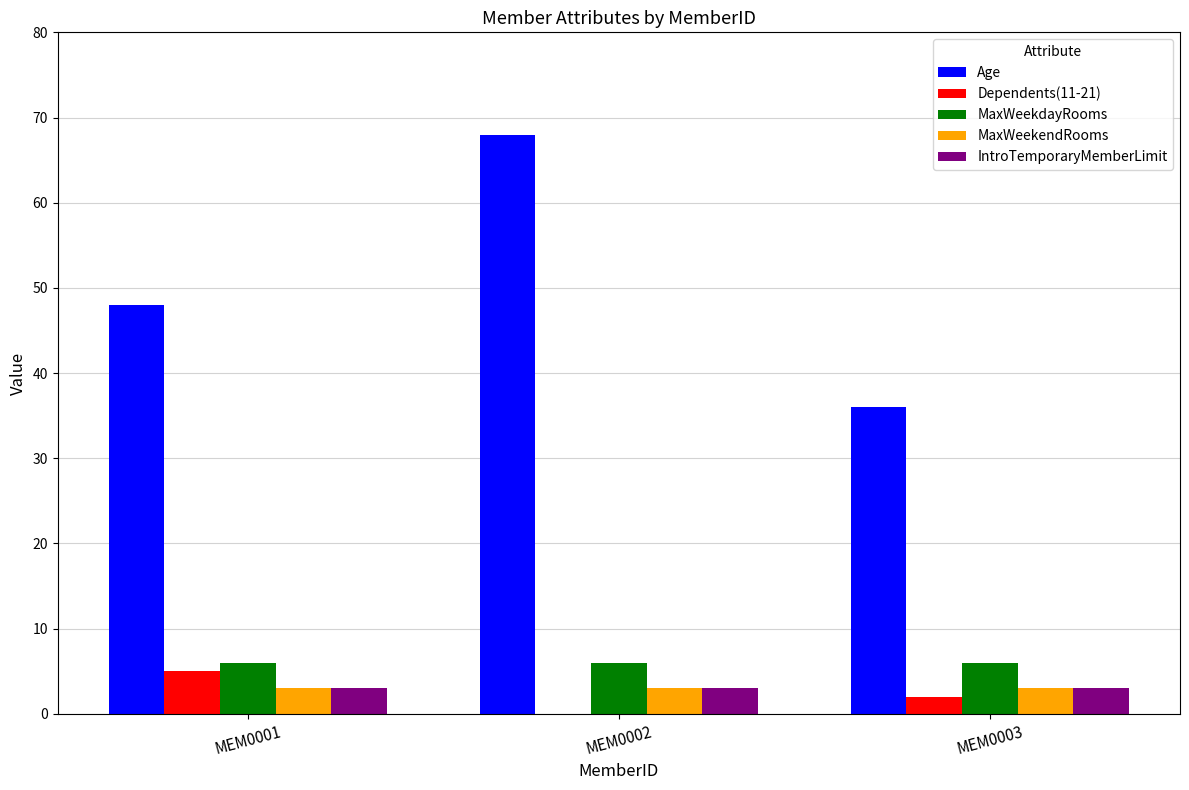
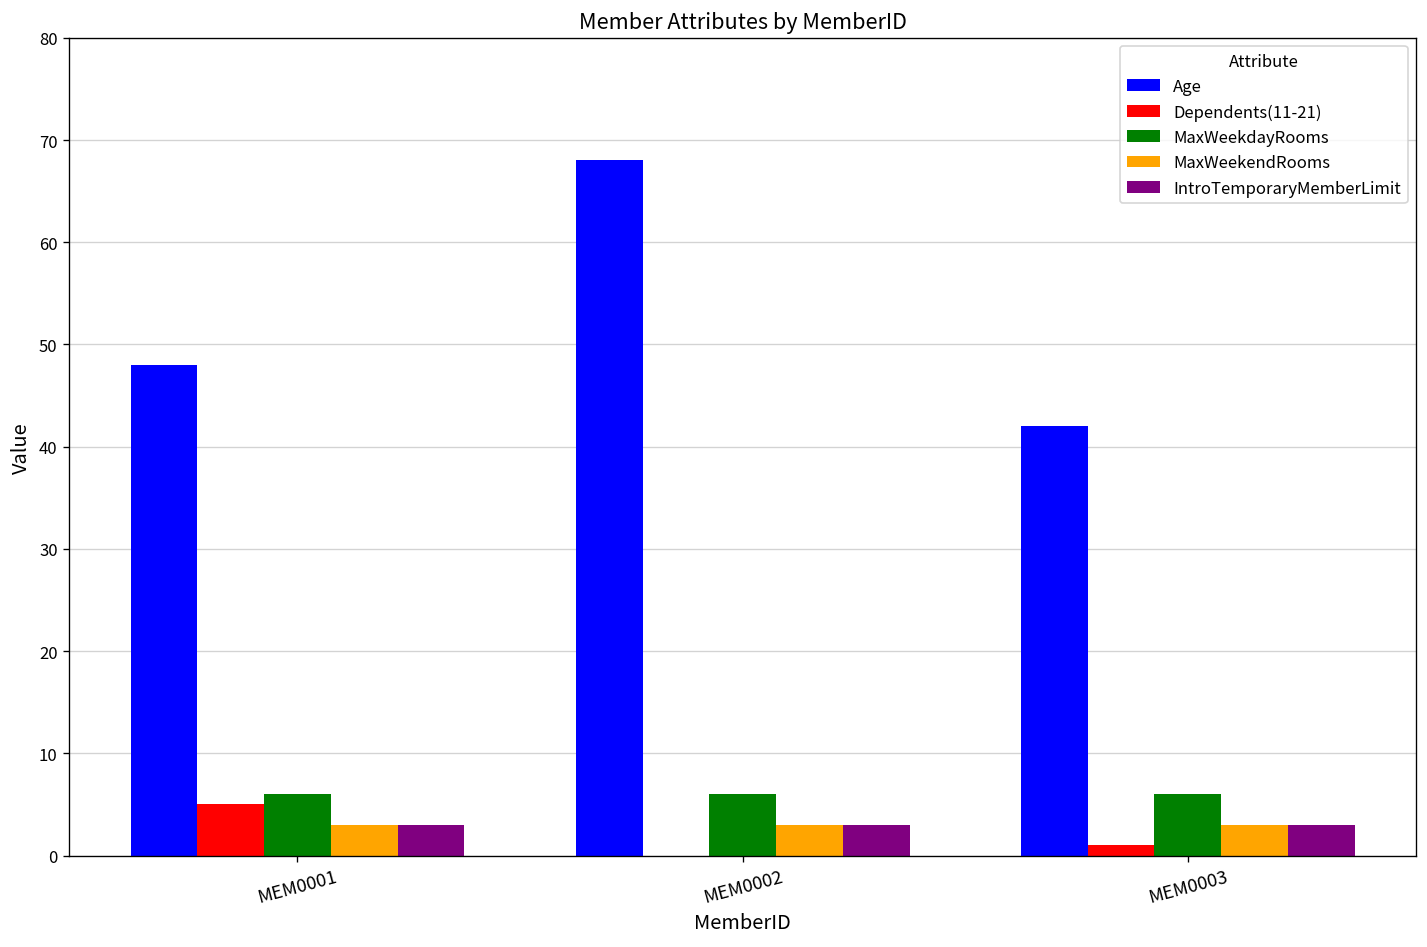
Age, MEM0003: 36 -> 42
Dependents(11-21), MEM0003: 2 -> 1
